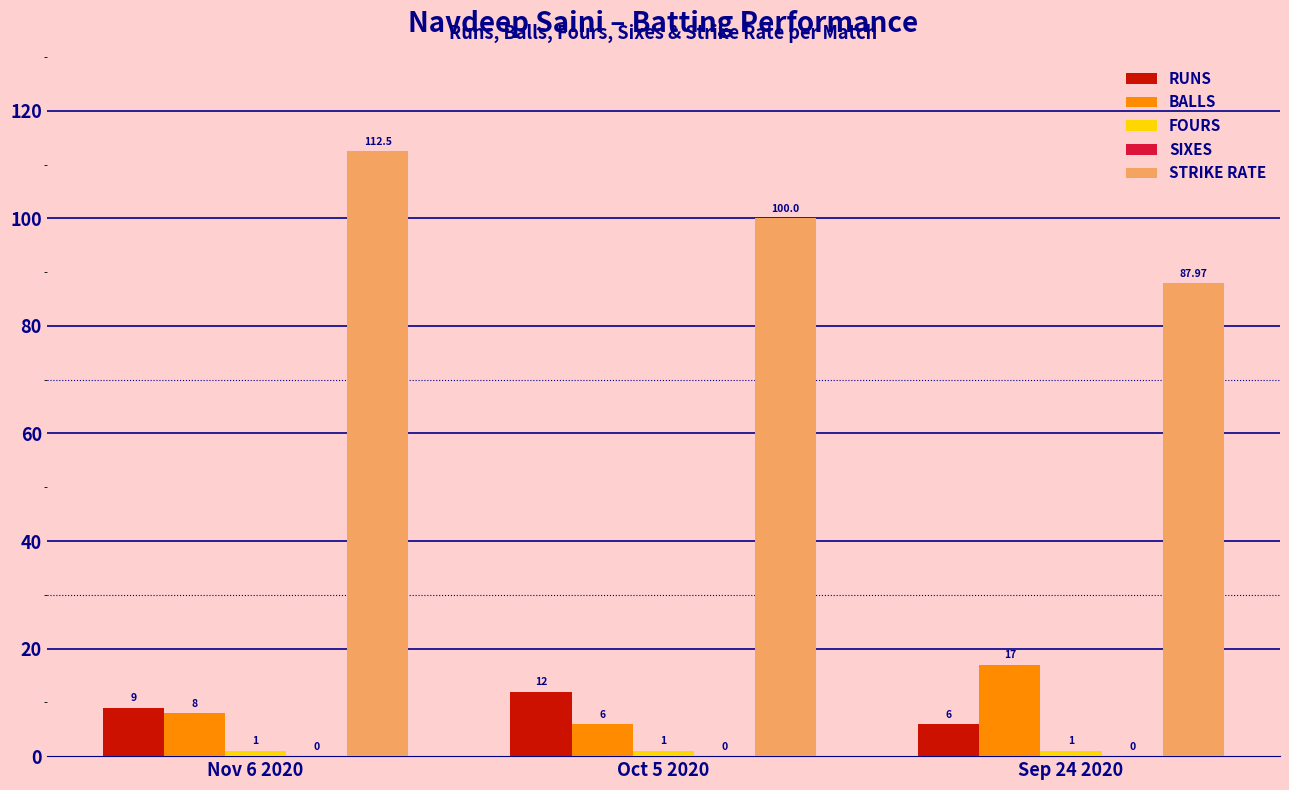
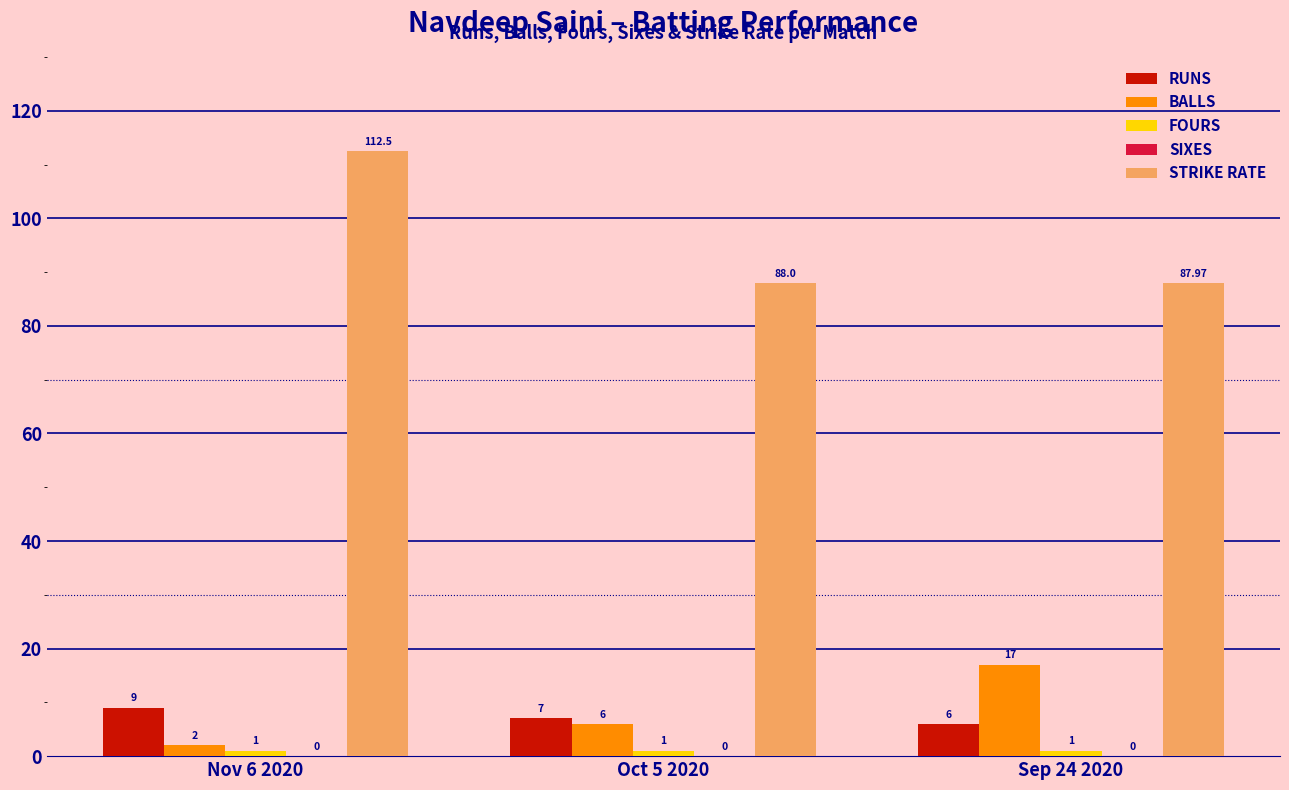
BALLS, Nov 6 2020: 8 -> 2
RUNS, Oct 5 2020: 12 -> 7
STRIKE RATE, Oct 5 2020: 100.0 -> 88.0
